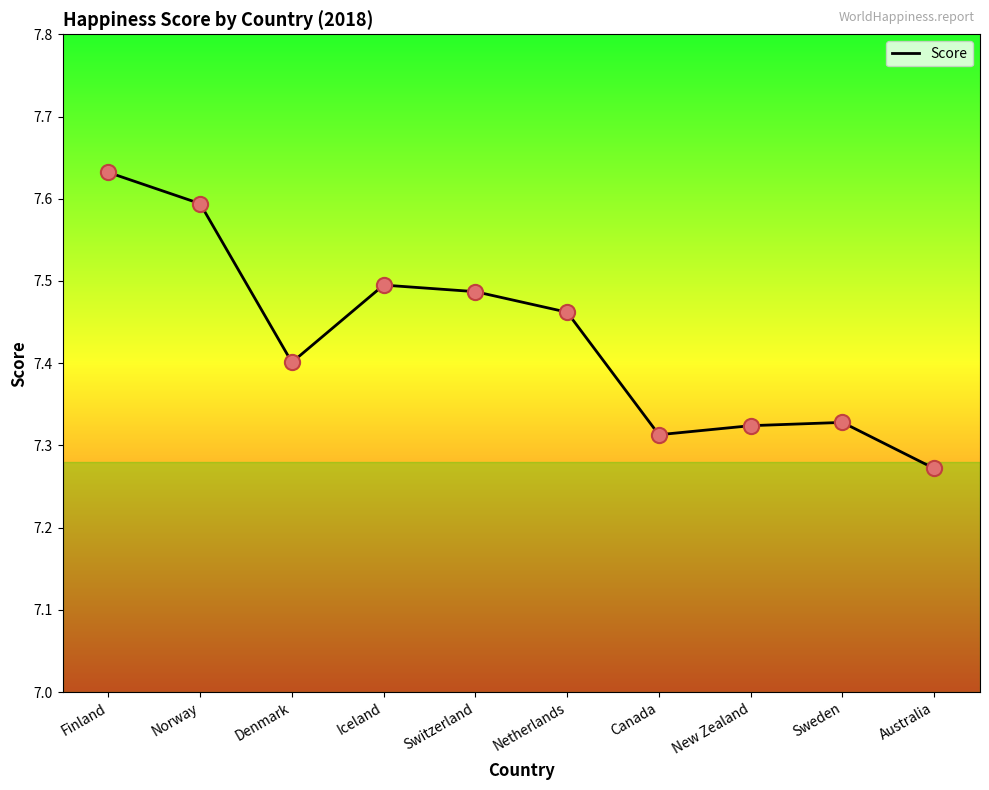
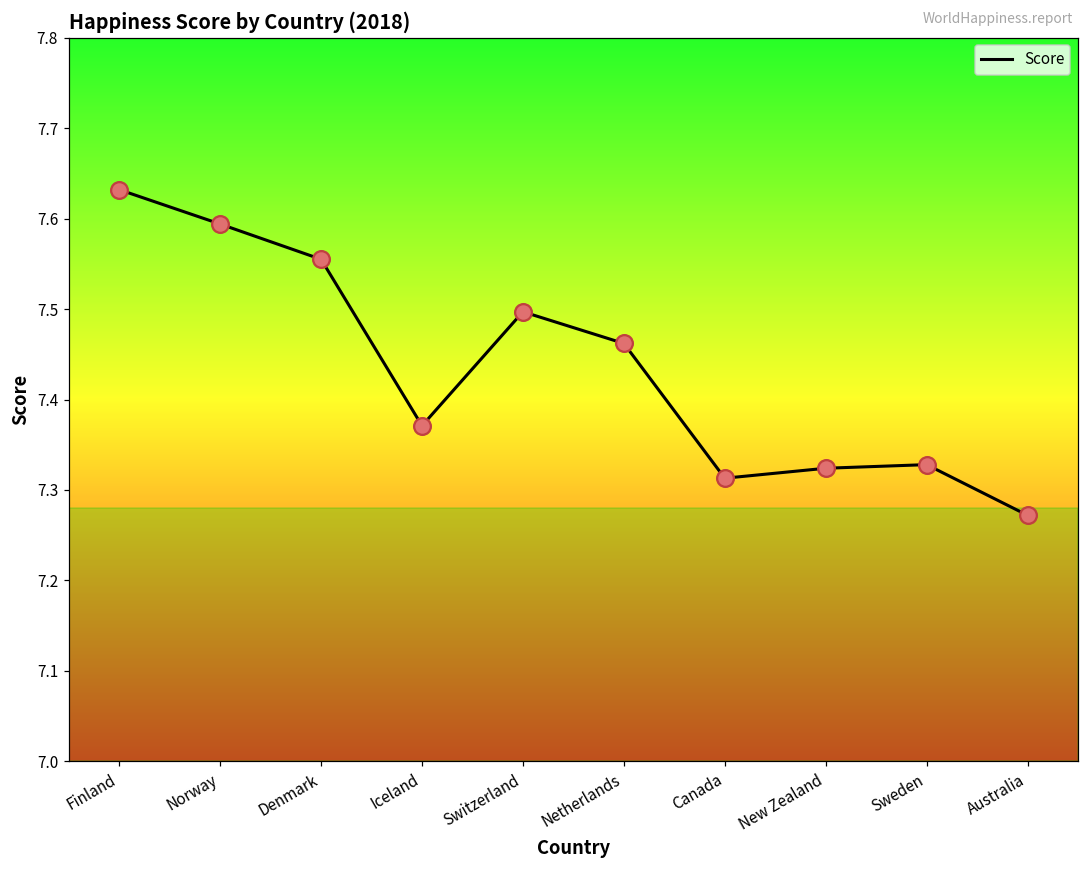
Denmark: 7.40 -> 7.56
Iceland: 7.50 -> 7.37
Switzerland: 7.49 -> 7.50
